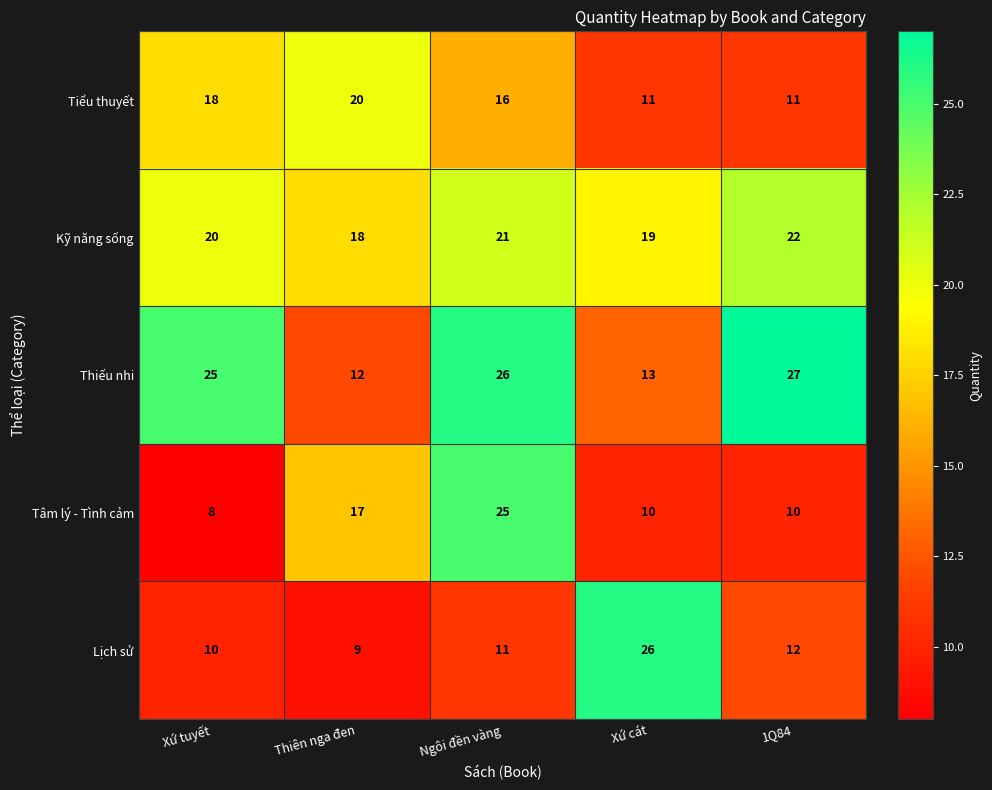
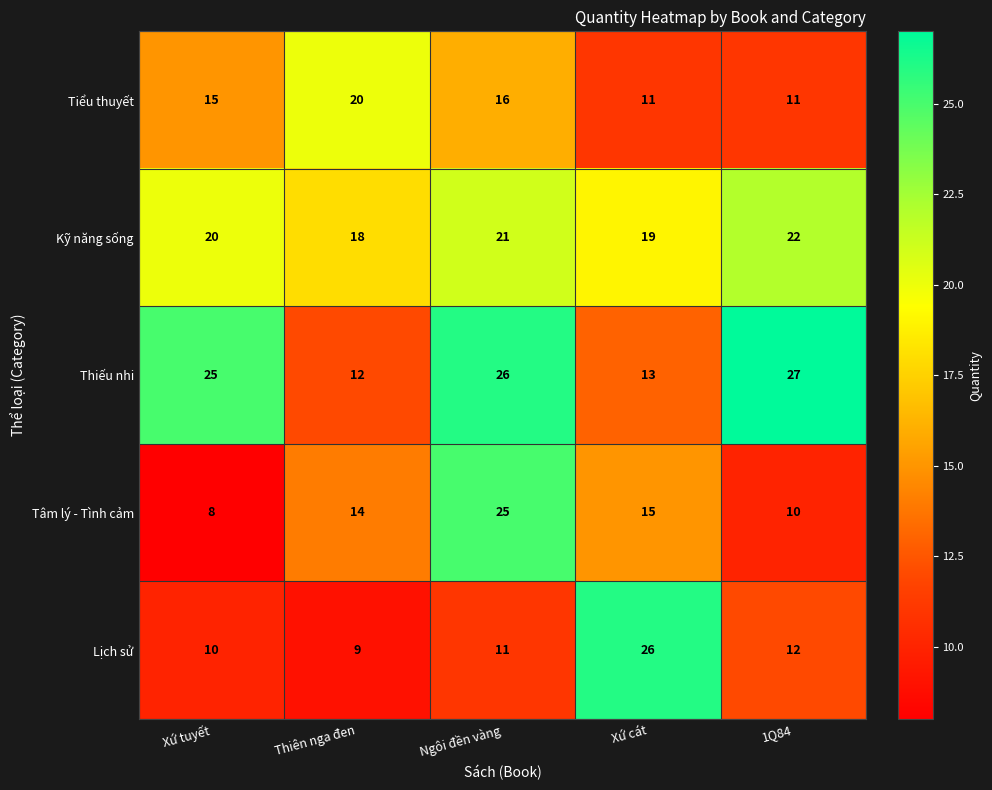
Tiểu thuyết, Xứ tuyết: 18 -> 15
Tâm lý - Tình cảm, Thiên nga đen: 17 -> 14
Tâm lý - Tình cảm, Xứ cát: 10 -> 15
